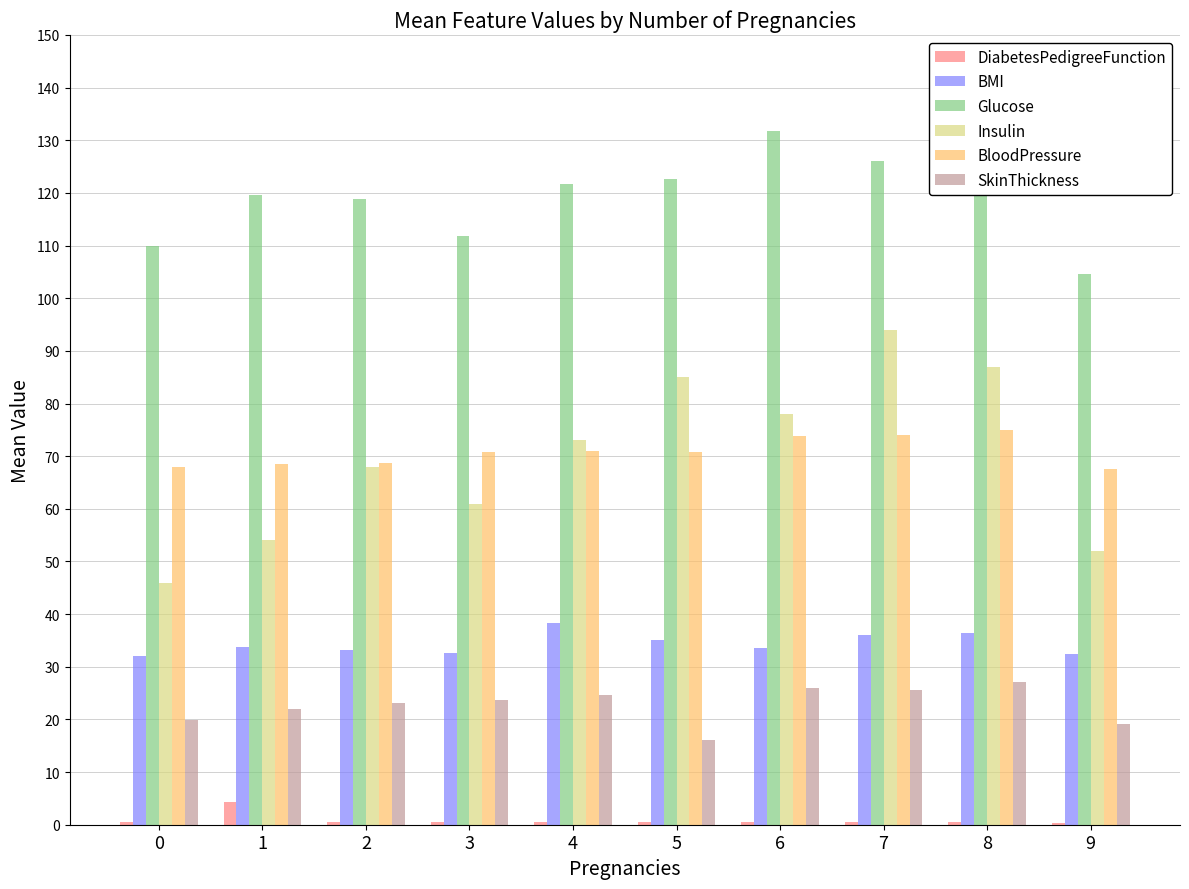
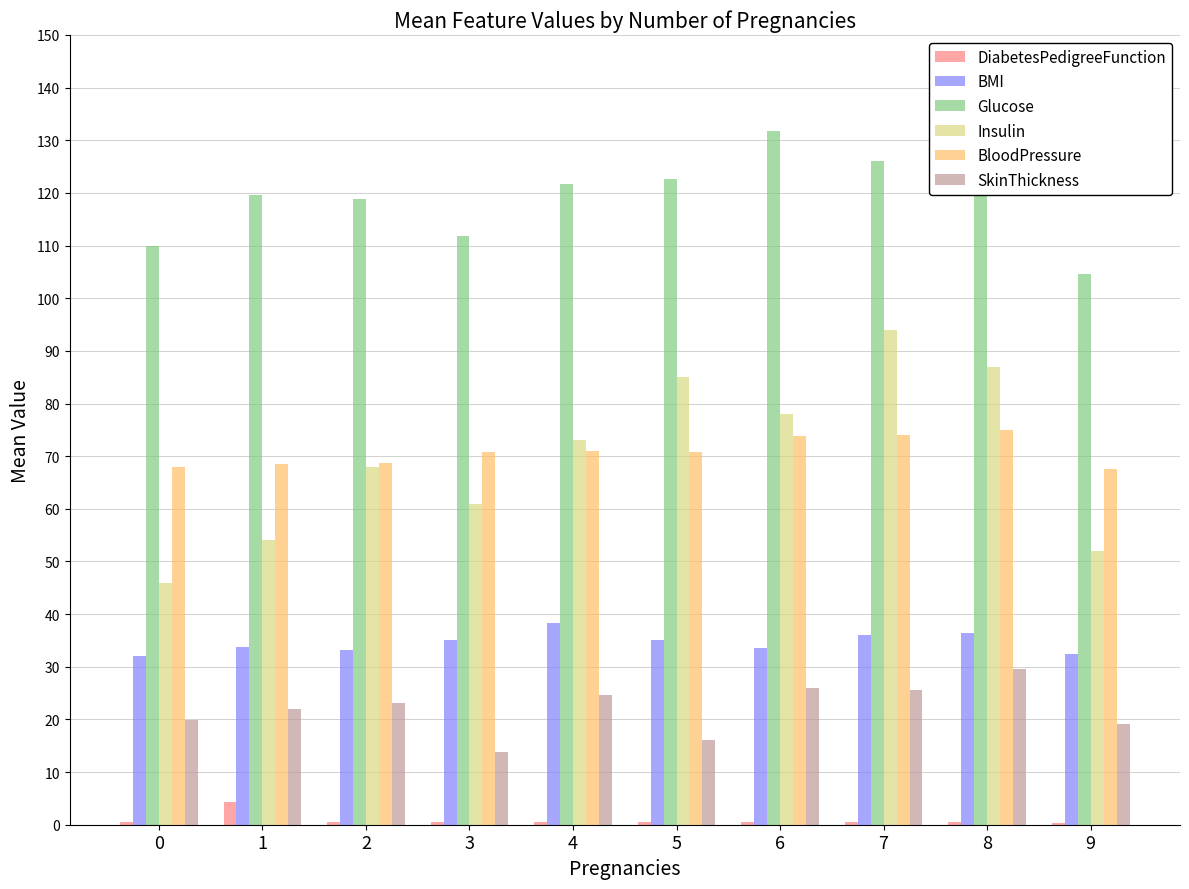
BMI, 3: 33 -> 35
SkinThickness, 3: 24 -> 14
SkinThickness, 8: 27 -> 30
